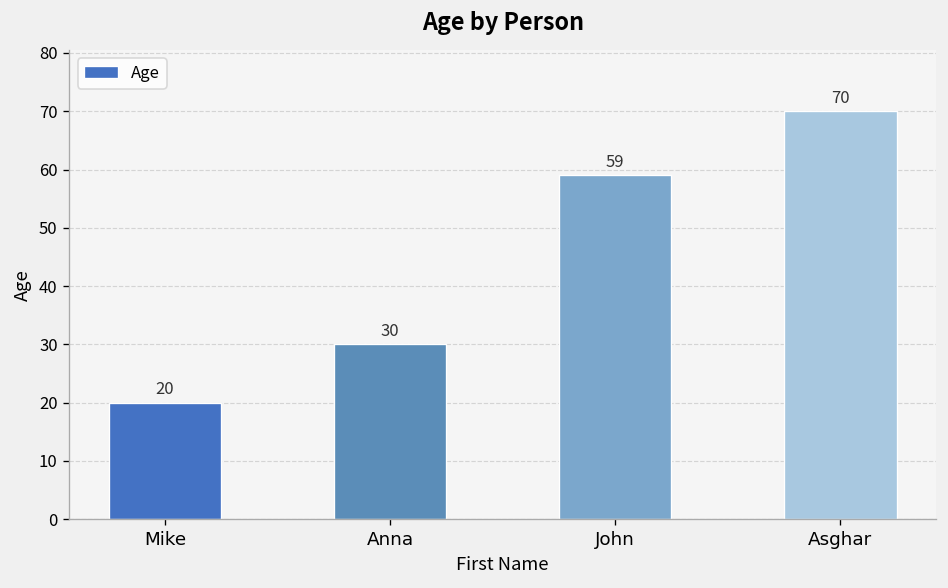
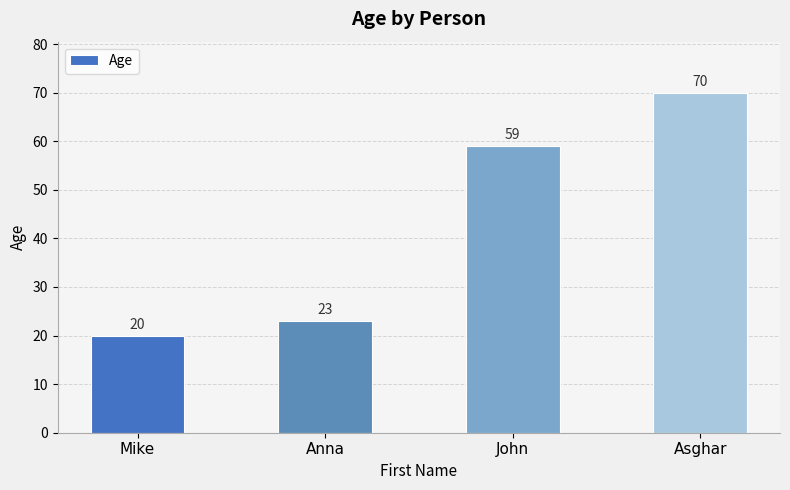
Anna: 30 -> 23
